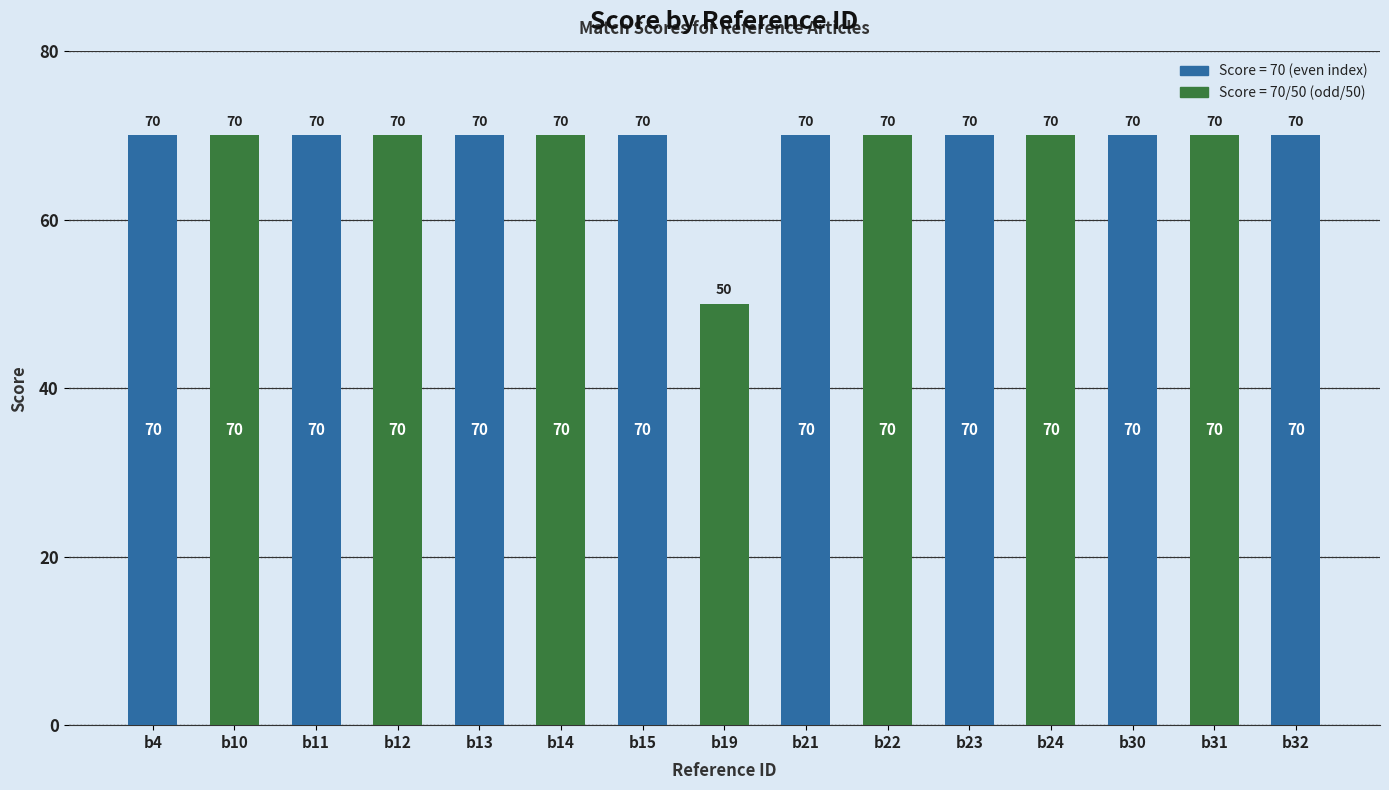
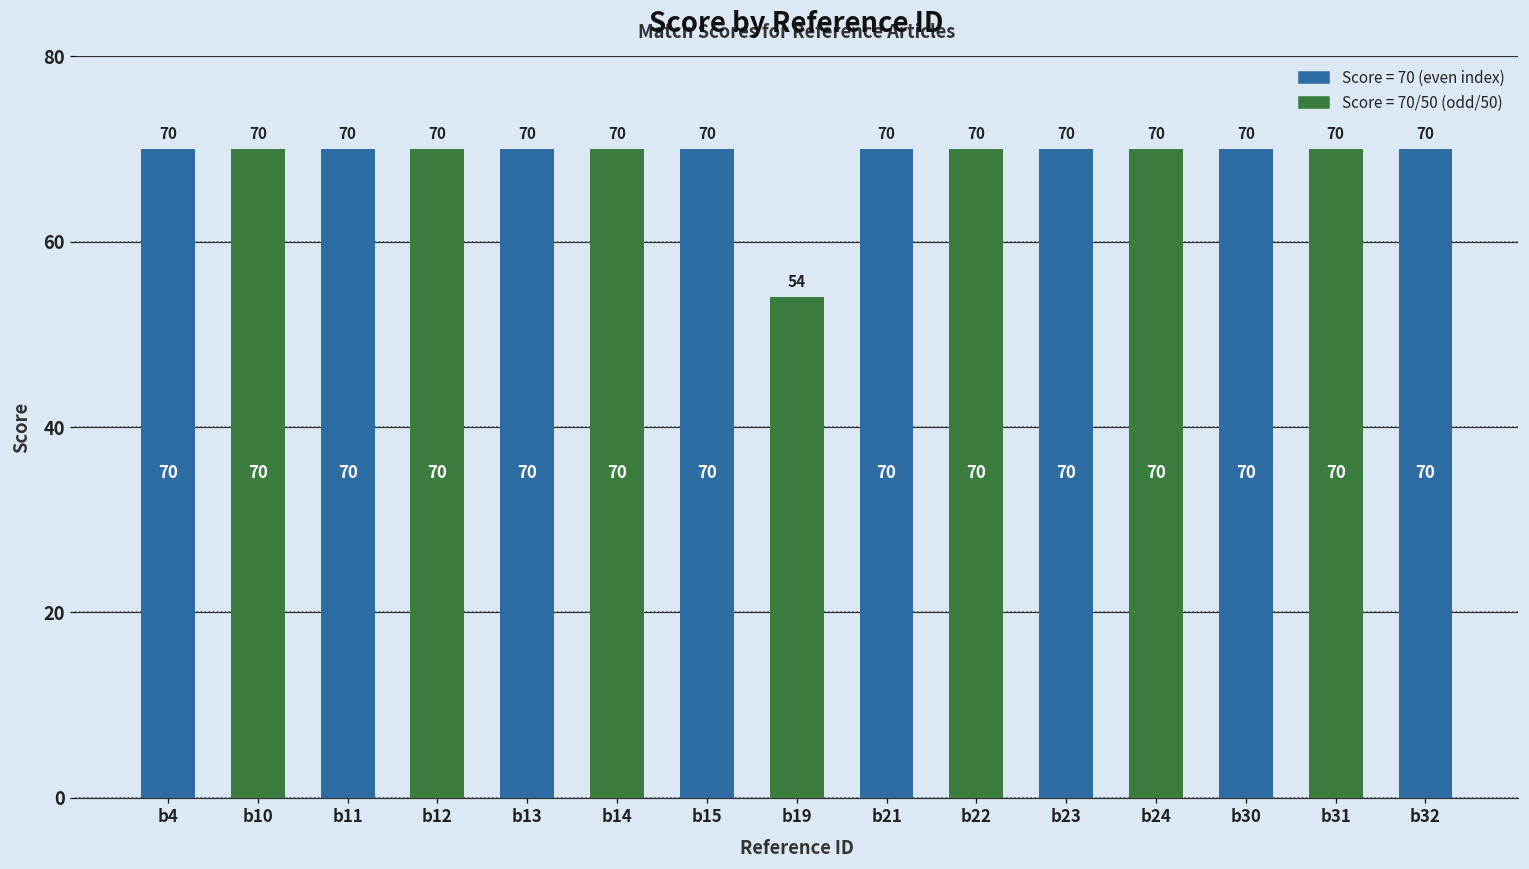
b19: 50 -> 54
